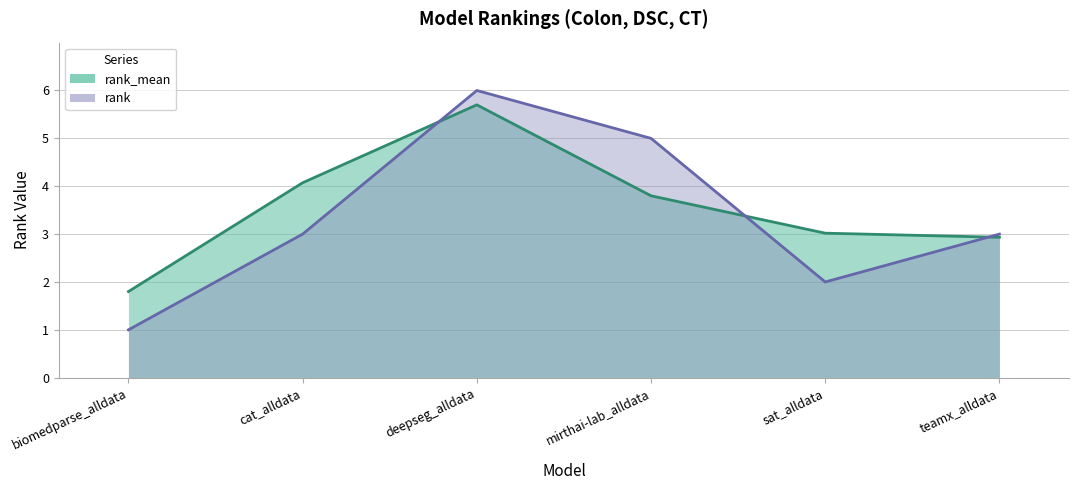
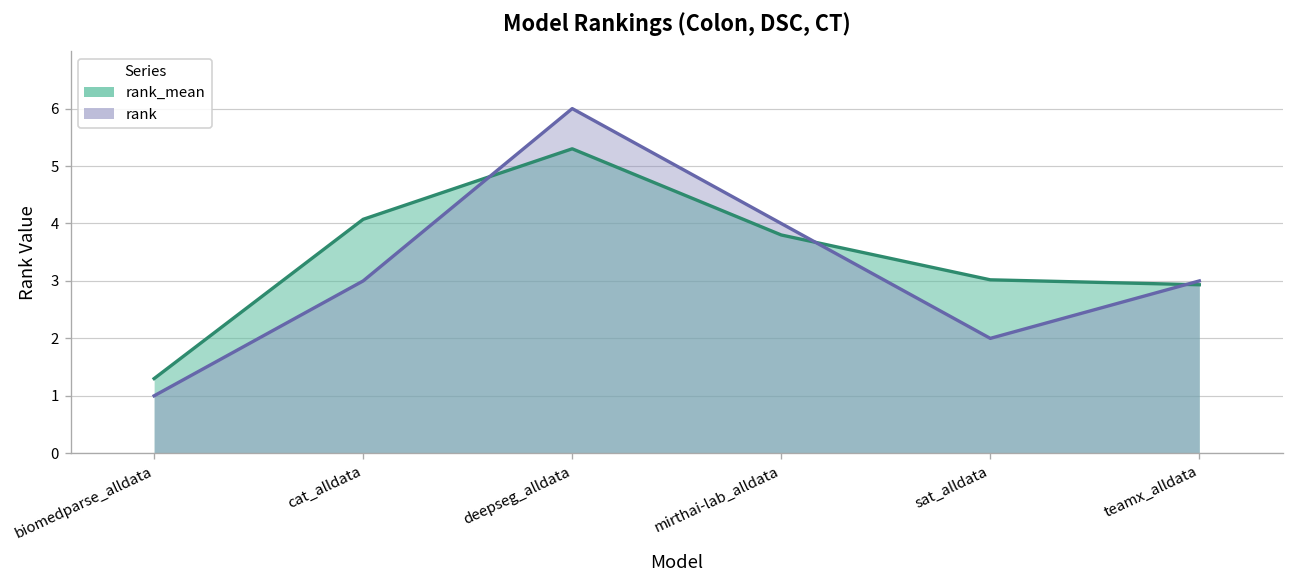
rank_mean, biomedparse_alldata: 1.8 -> 1.3
rank_mean, deepseg_alldata: 5.7 -> 5.3
rank, mirthai-lab_alldata: 5 -> 4
